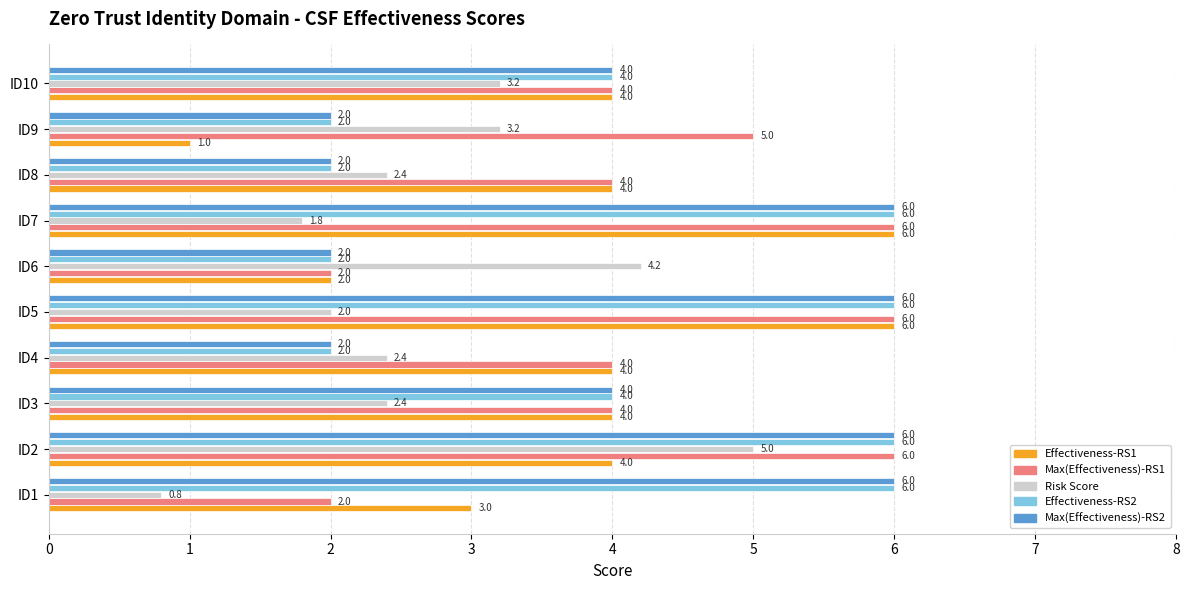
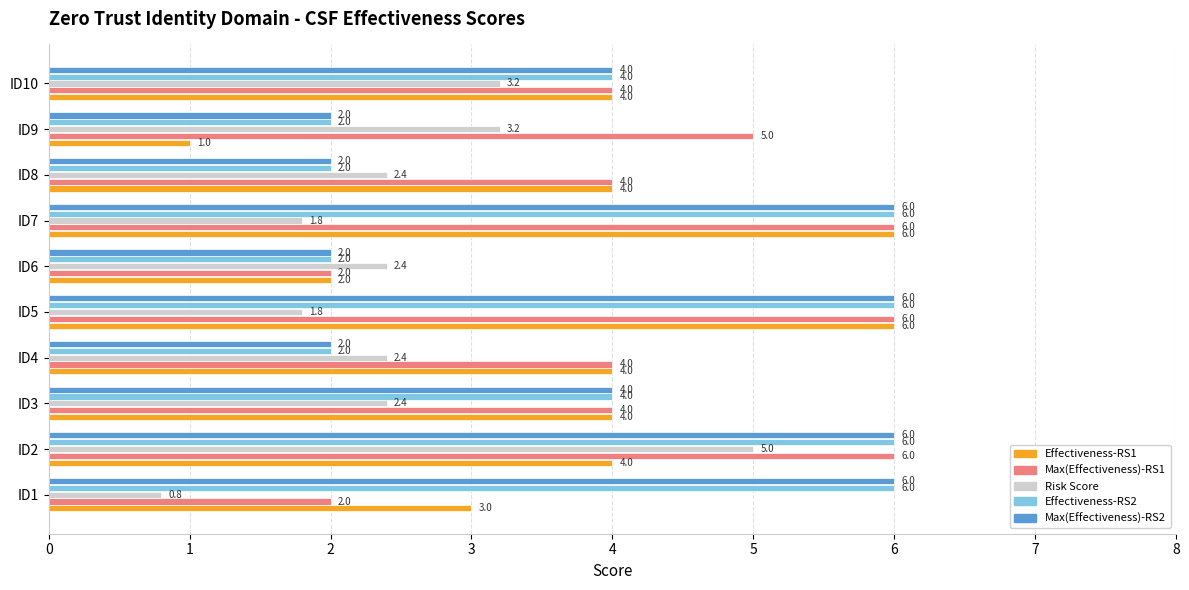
Risk Score, ID6: 4.2 -> 2.4
Risk Score, ID5: 2.0 -> 1.8
